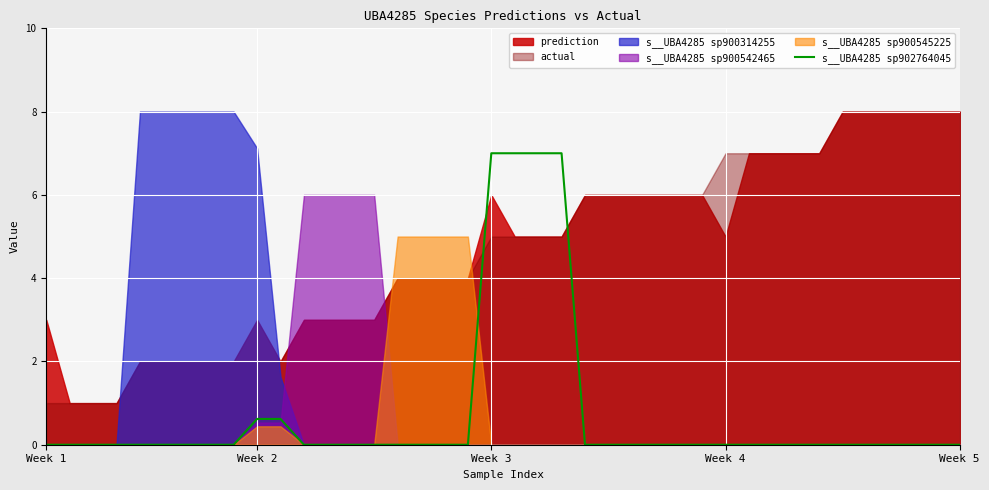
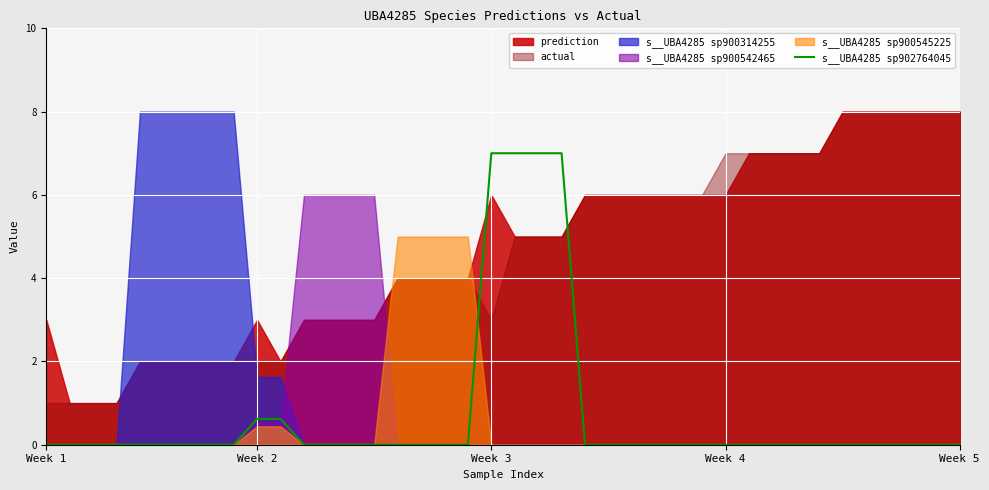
s__UBA4285 sp900314255, Week 2: 7.1 -> 1.6
actual, Week 3: 5 -> 3
prediction, Week 4: 5 -> 6
